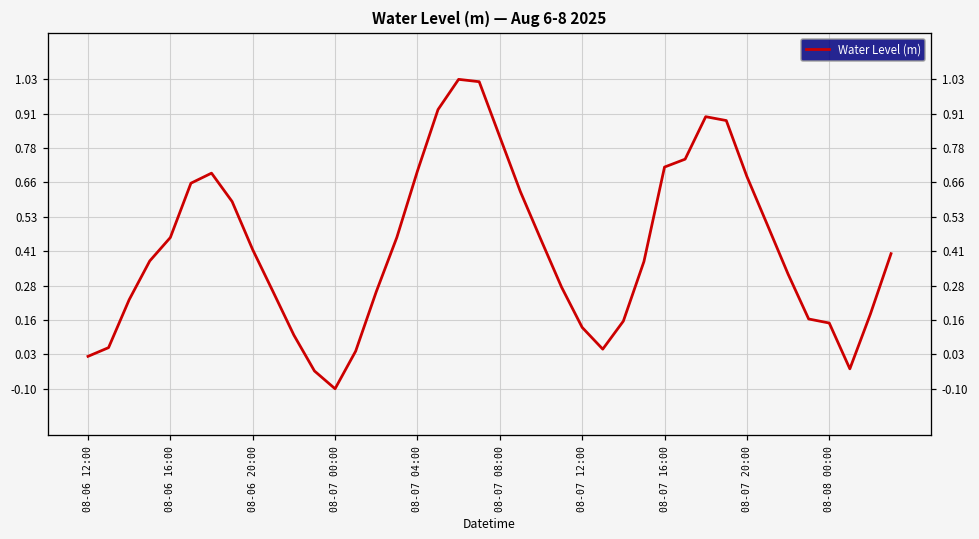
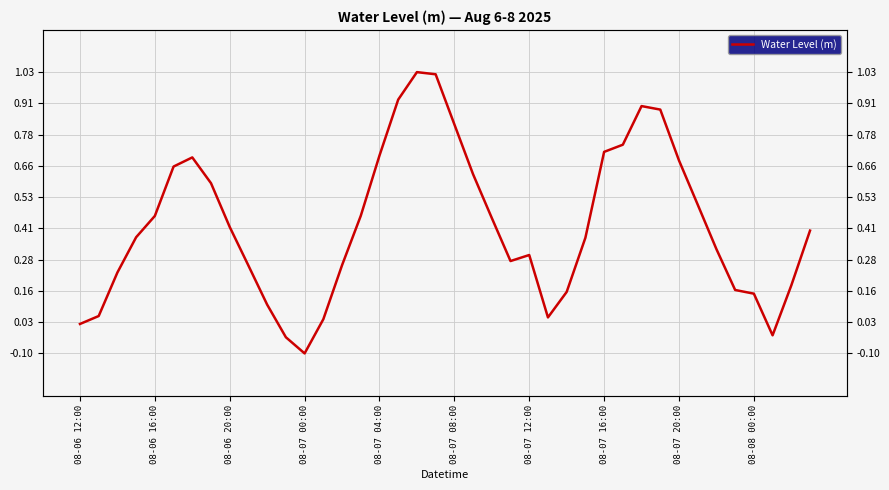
08-07 12:00: 0.13 -> 0.30
